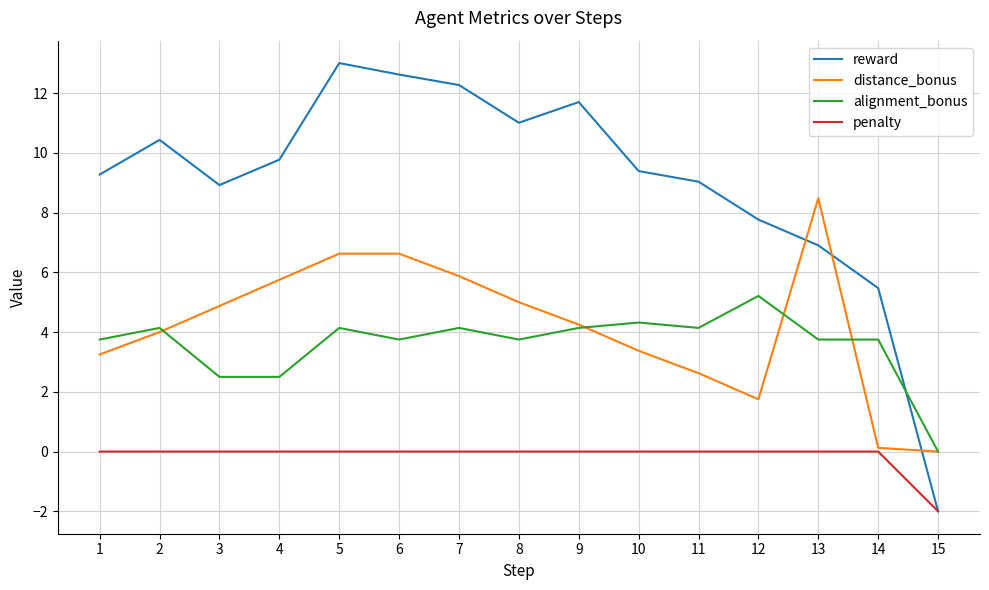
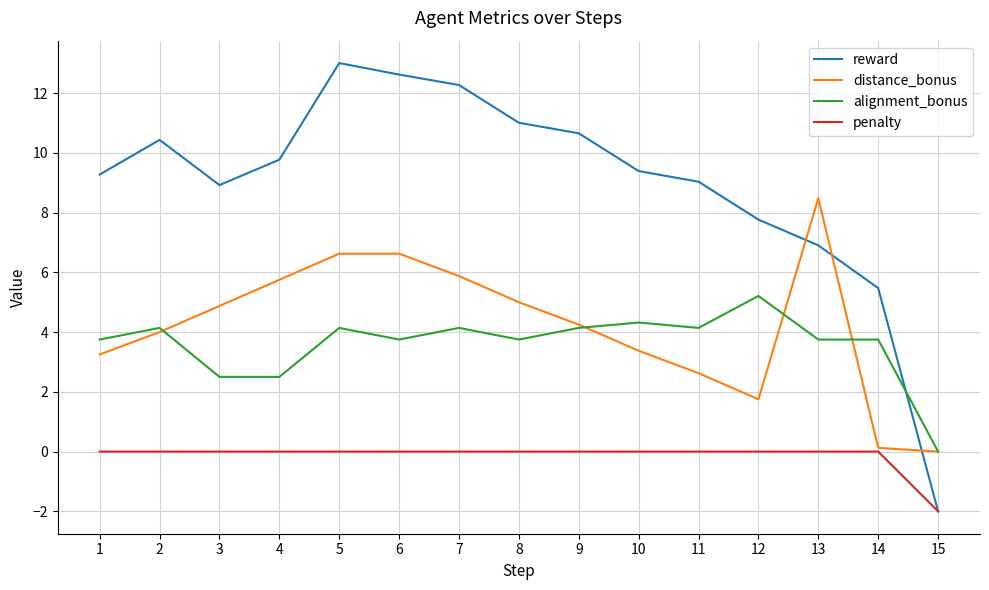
reward, 9: 11.7 -> 10.7
